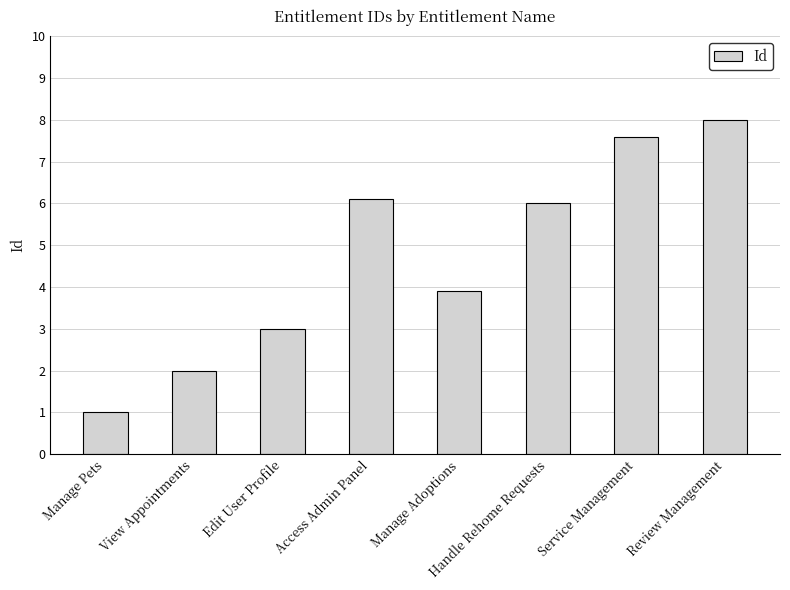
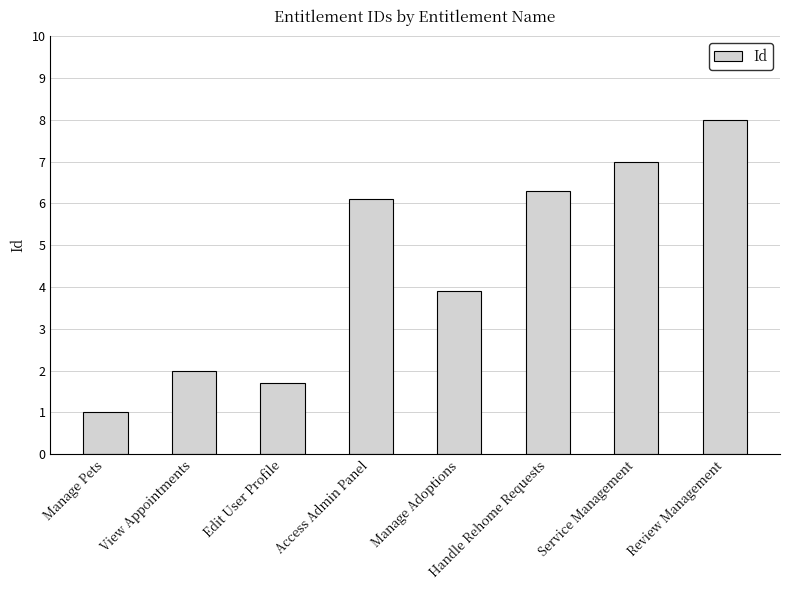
Edit User Profile: 3.0 -> 1.7
Handle Rehome Requests: 6.0 -> 6.3
Service Management: 7.6 -> 7.0
